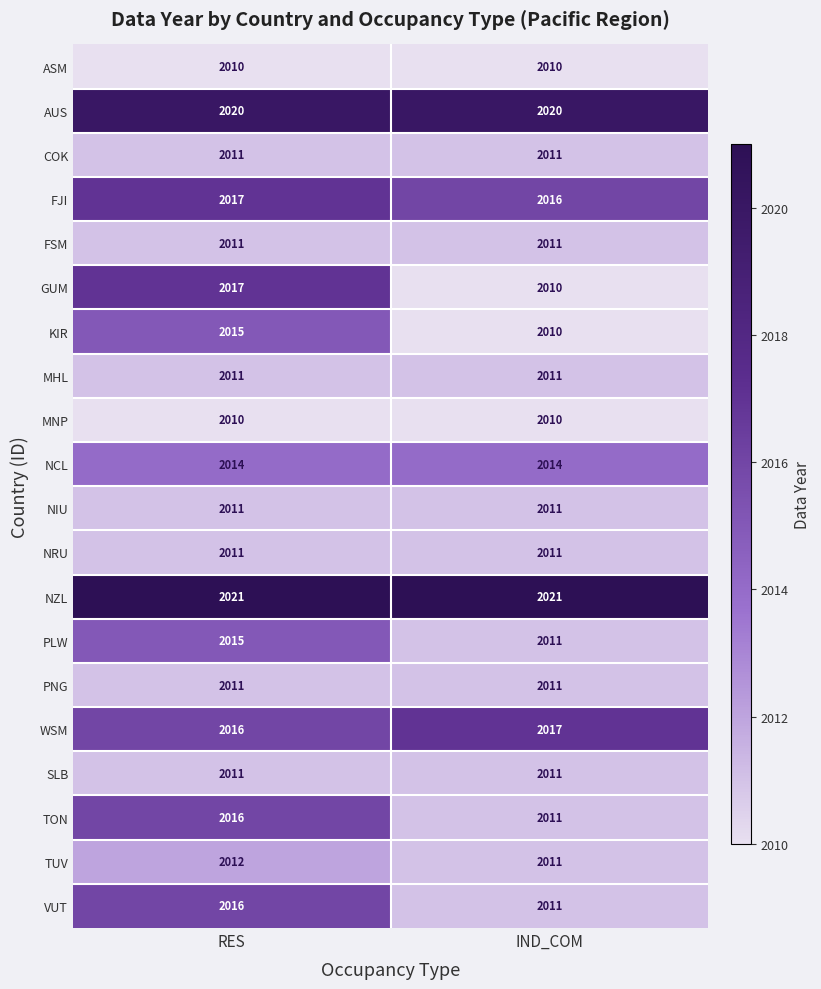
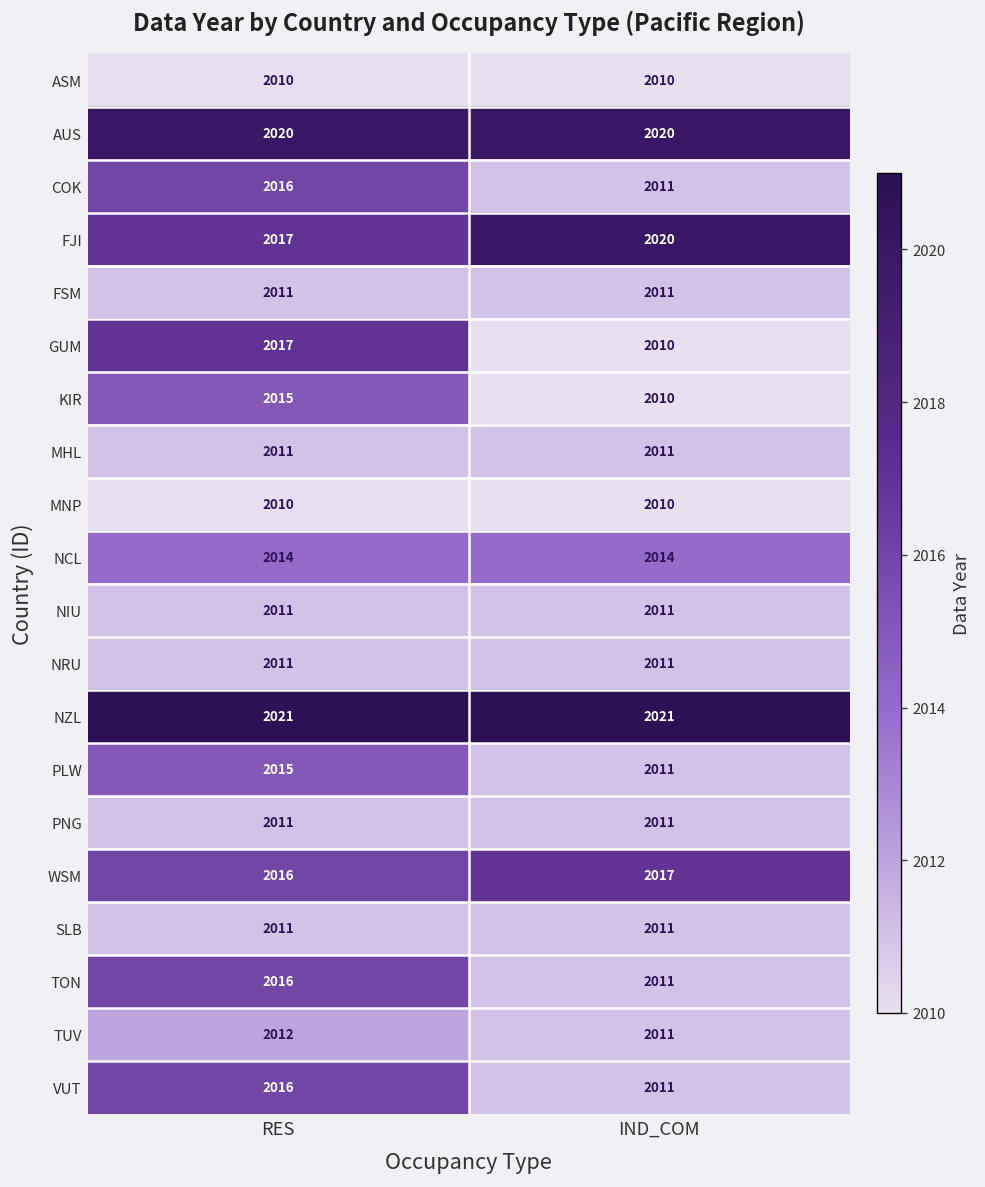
COK, RES: 2011 -> 2016
FJI, IND_COM: 2016 -> 2020
